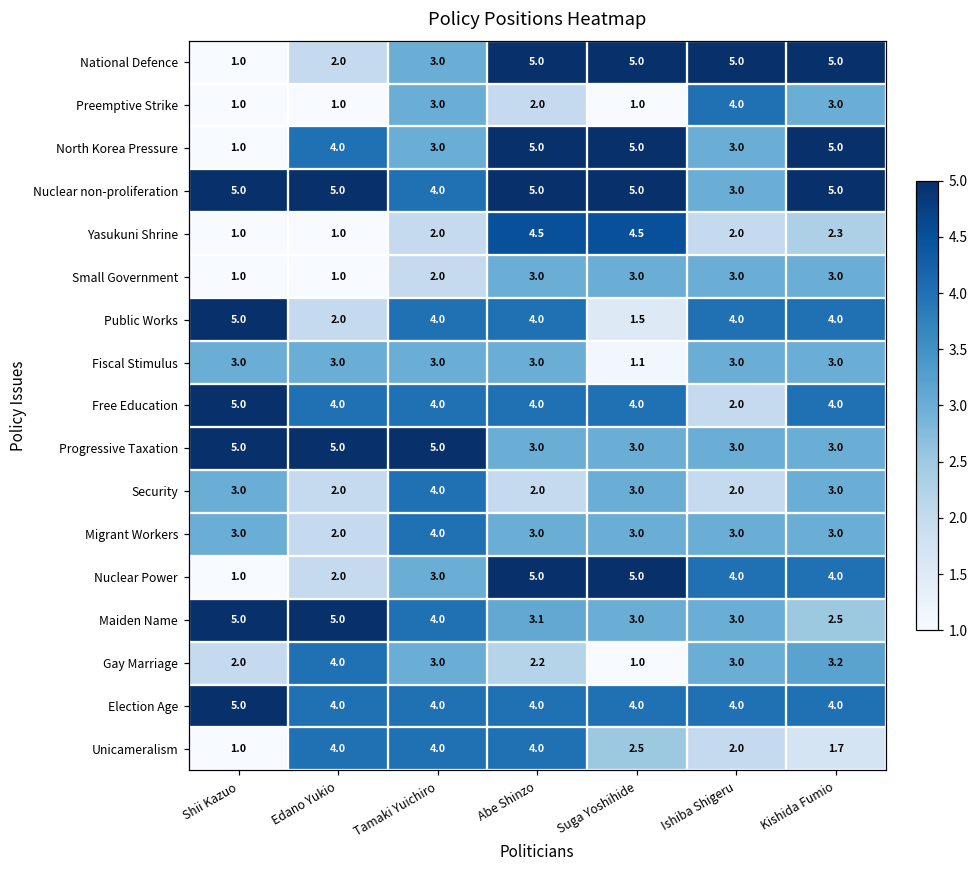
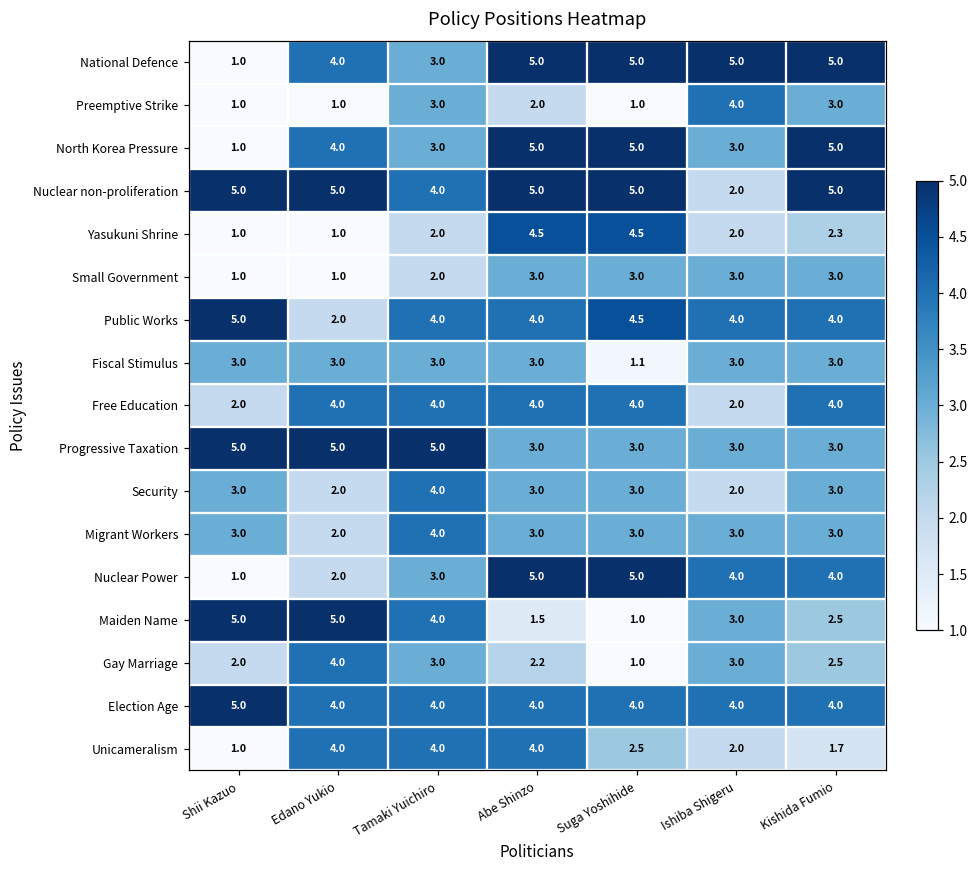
National Defence, Edano Yukio: 2.0 -> 4.0
Nuclear non-proliferation, Ishiba Shigeru: 3.0 -> 2.0
Public Works, Suga Yoshihide: 1.5 -> 4.5
Free Education, Shii Kazuo: 5.0 -> 2.0
Security, Abe Shinzo: 2.0 -> 3.0
Maiden Name, Abe Shinzo: 3.1 -> 1.5
Maiden Name, Suga Yoshihide: 3.0 -> 1.0
Gay Marriage, Kishida Fumio: 3.2 -> 2.5
